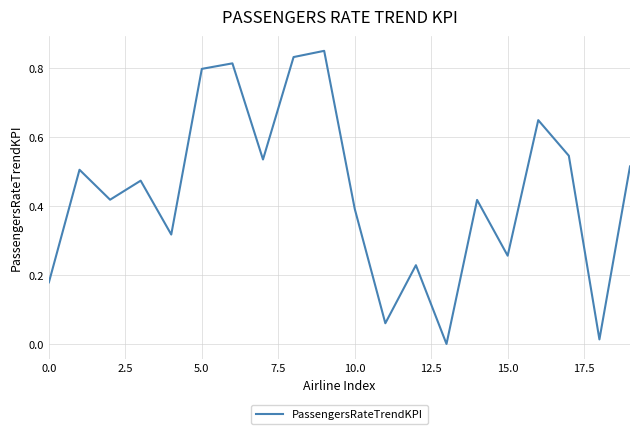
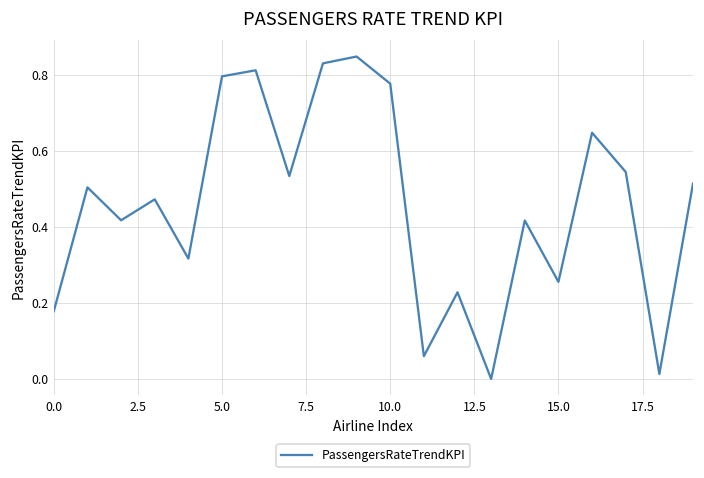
10.0: 0.39 -> 0.78
